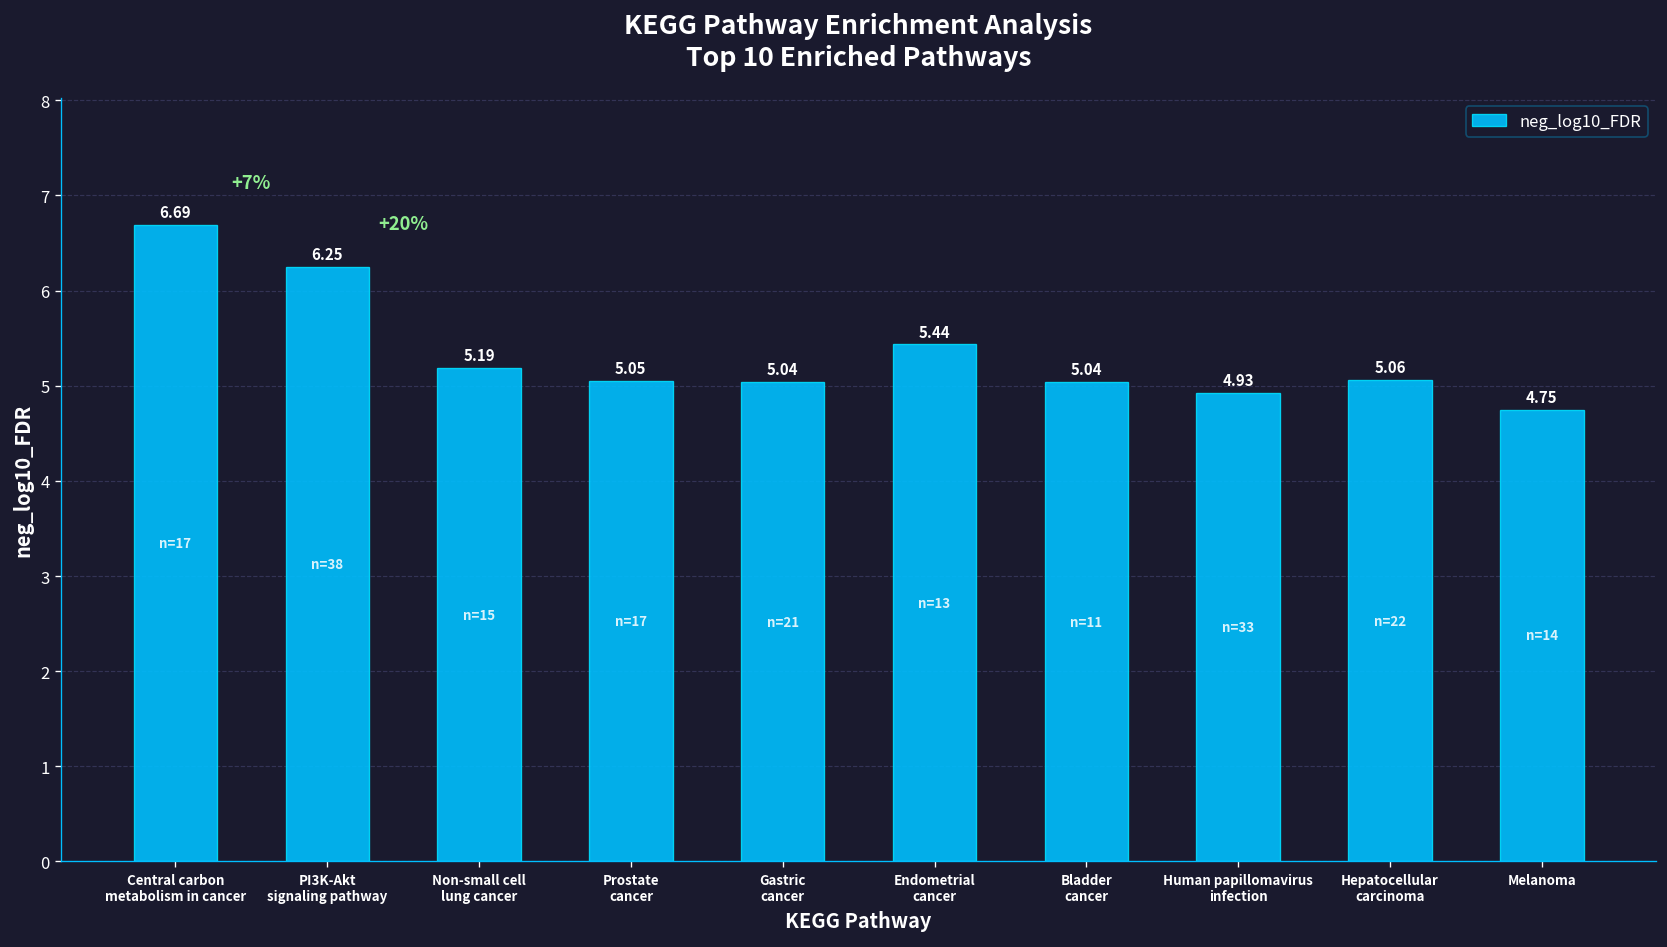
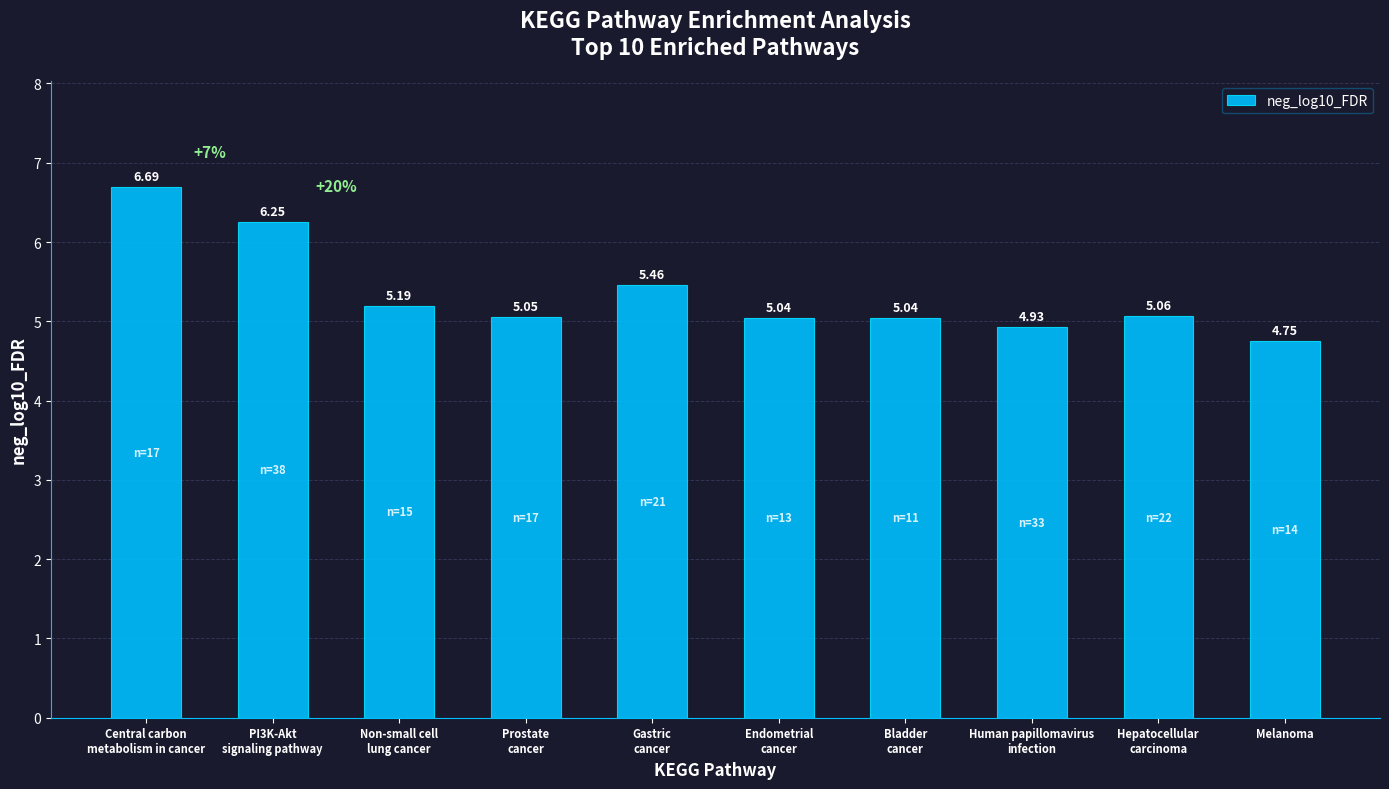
Gastric cancer: 5.04 -> 5.46
Endometrial cancer: 5.44 -> 5.04
